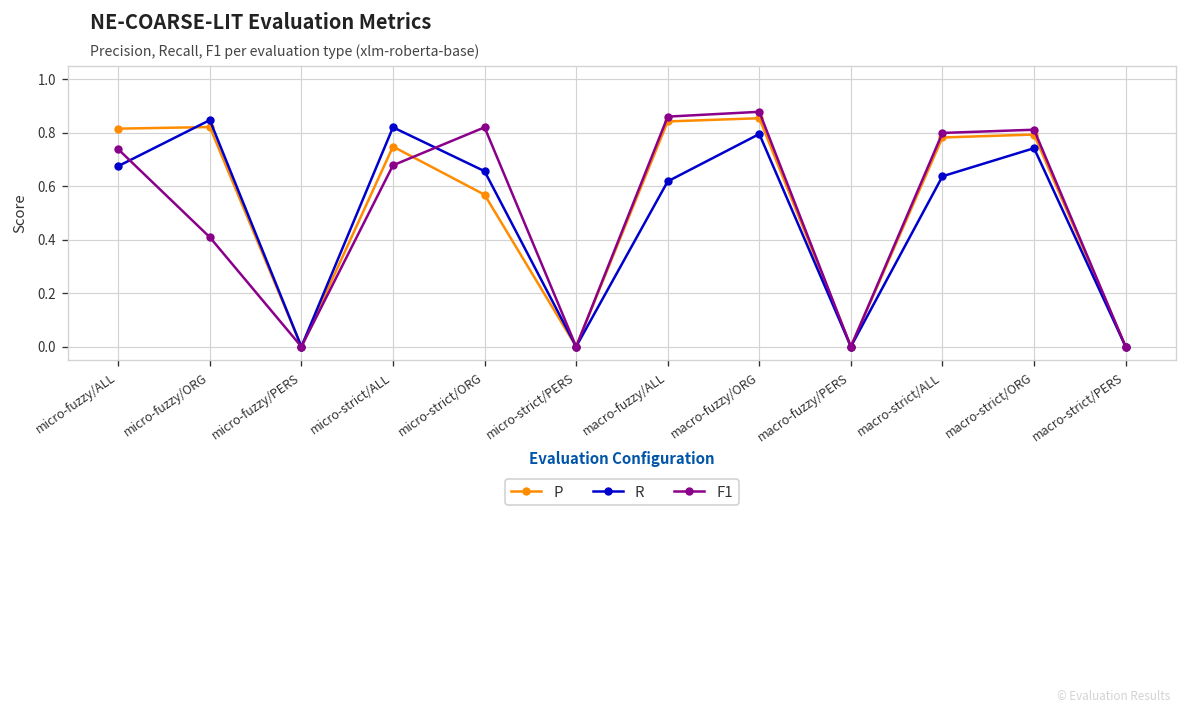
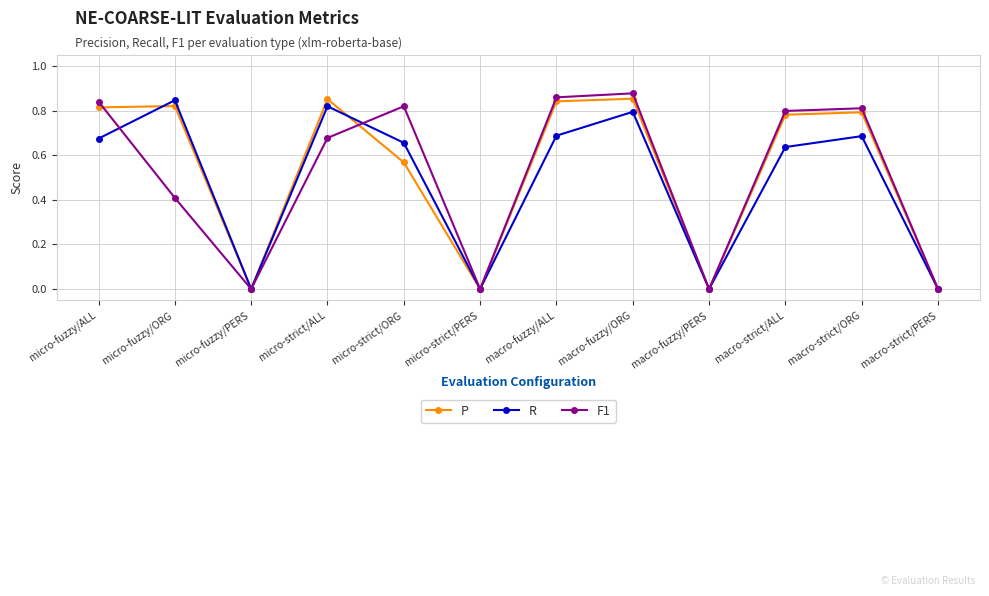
F1, micro-fuzzy/ALL: 0.74 -> 0.84
P, micro-strict/ALL: 0.75 -> 0.85
R, macro-fuzzy/ALL: 0.62 -> 0.69
R, macro-strict/ORG: 0.74 -> 0.69
